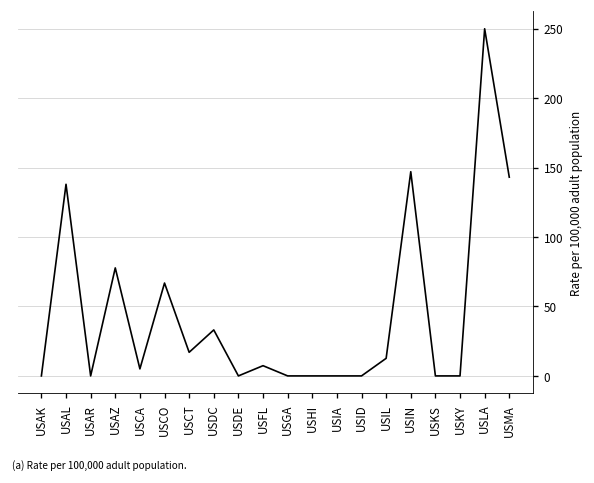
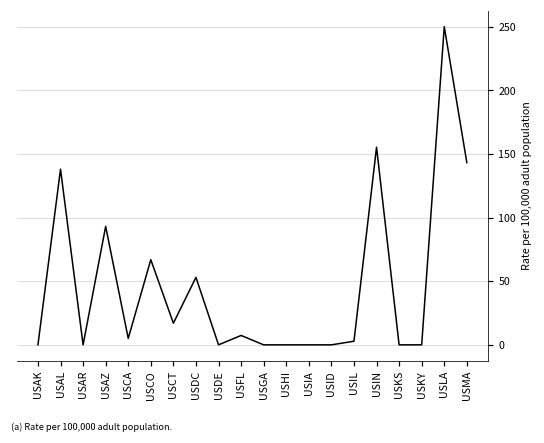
USAZ: 78 -> 93
USDC: 33 -> 53
USIL: 13 -> 3
USIN: 147 -> 155
